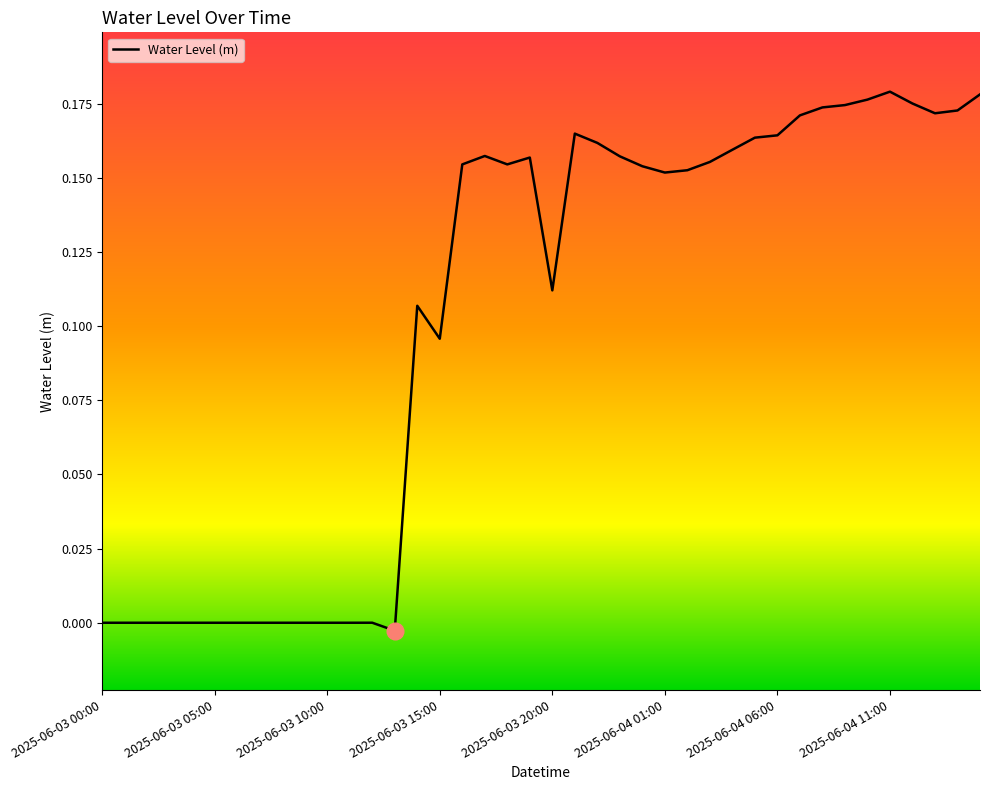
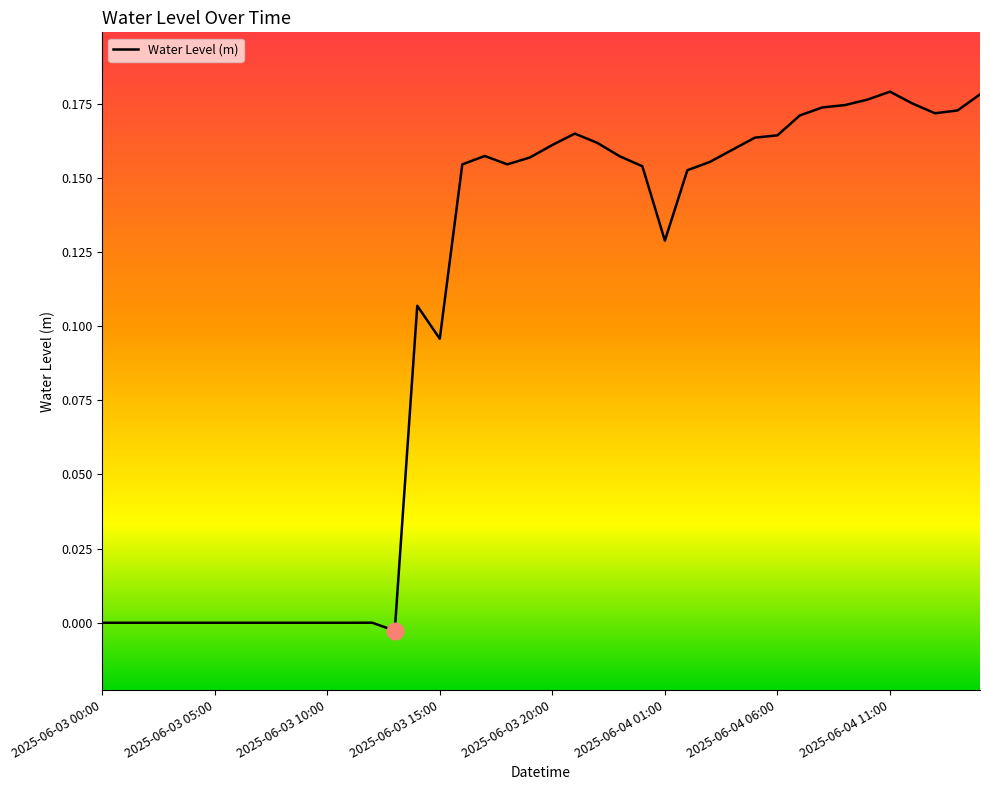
Water Level (m), 2025-06-03 20:00: 0.112 -> 0.161
Water Level (m), 2025-06-04 01:00: 0.152 -> 0.129
